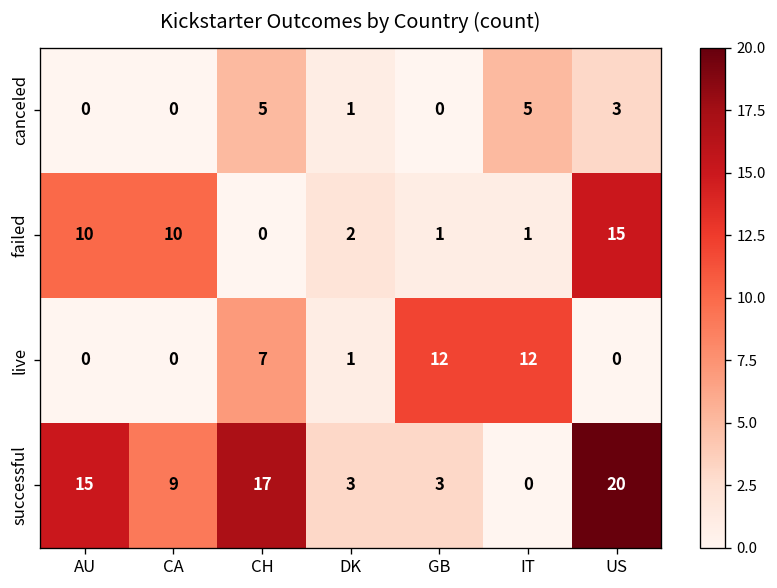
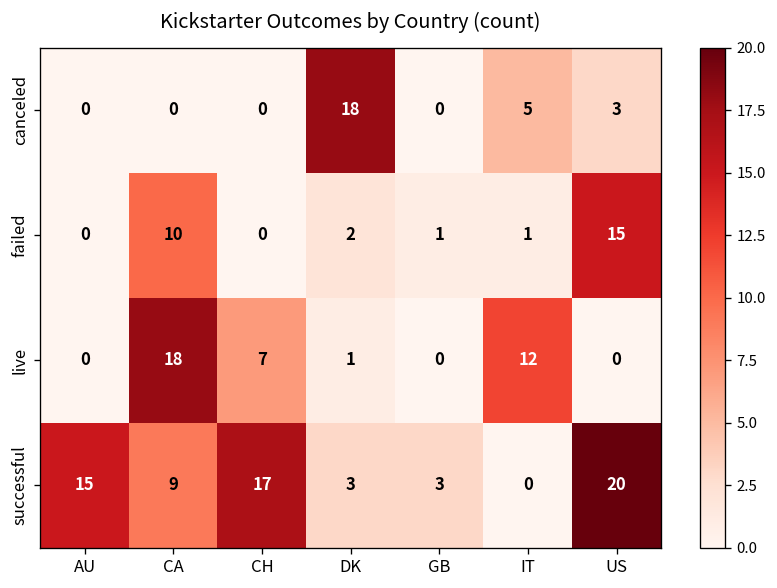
canceled, CH: 5 -> 0
canceled, DK: 1 -> 18
failed, AU: 10 -> 0
live, CA: 0 -> 18
live, GB: 12 -> 0
